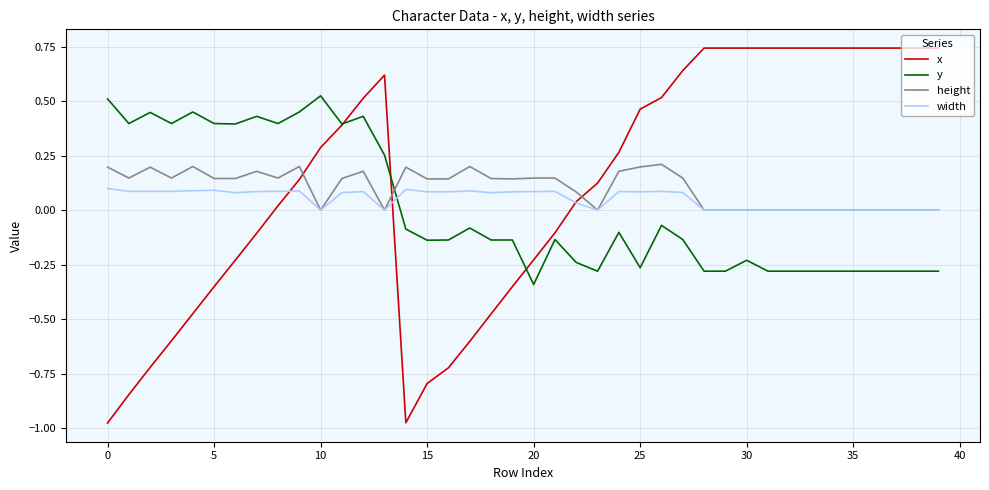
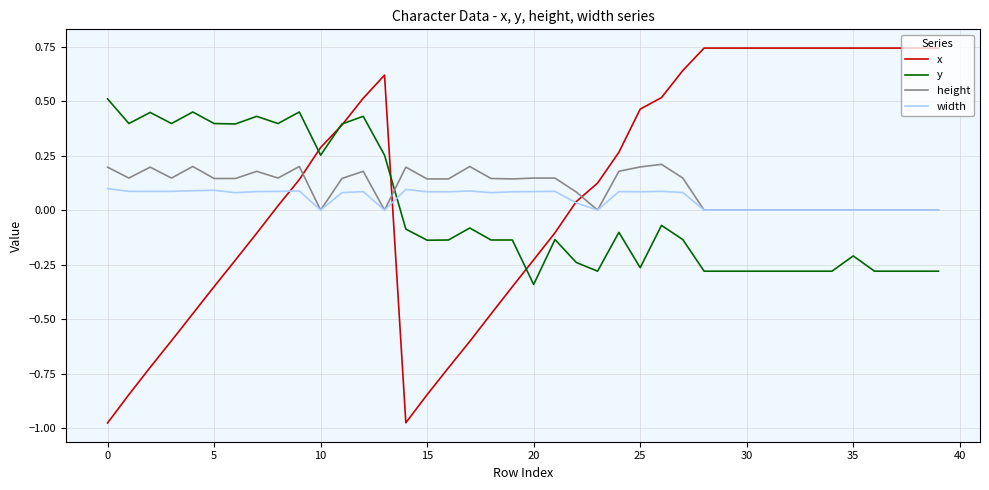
y, 10: 0.52 -> 0.25
x, 15: -0.80 -> -0.85
y, 30: -0.23 -> -0.28
y, 35: -0.28 -> -0.21
